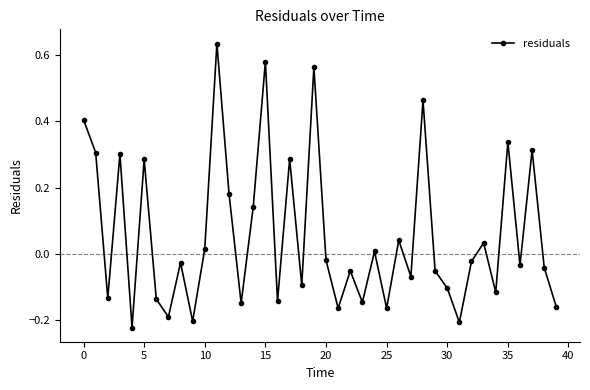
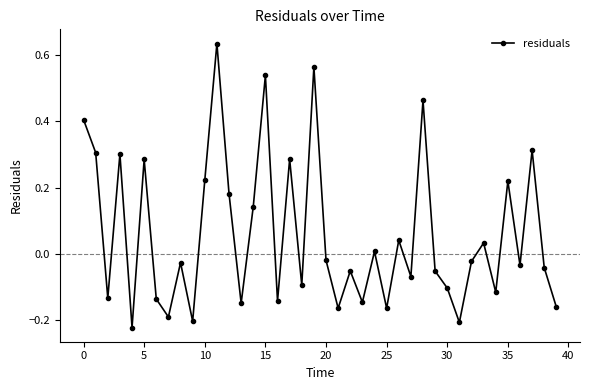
10: 0.02 -> 0.22
15: 0.58 -> 0.54
35: 0.34 -> 0.22
